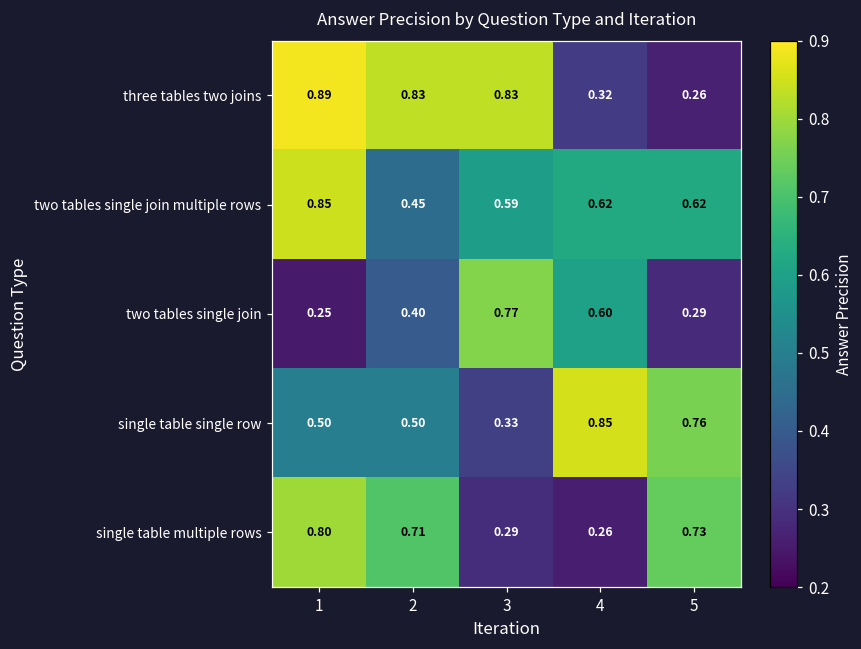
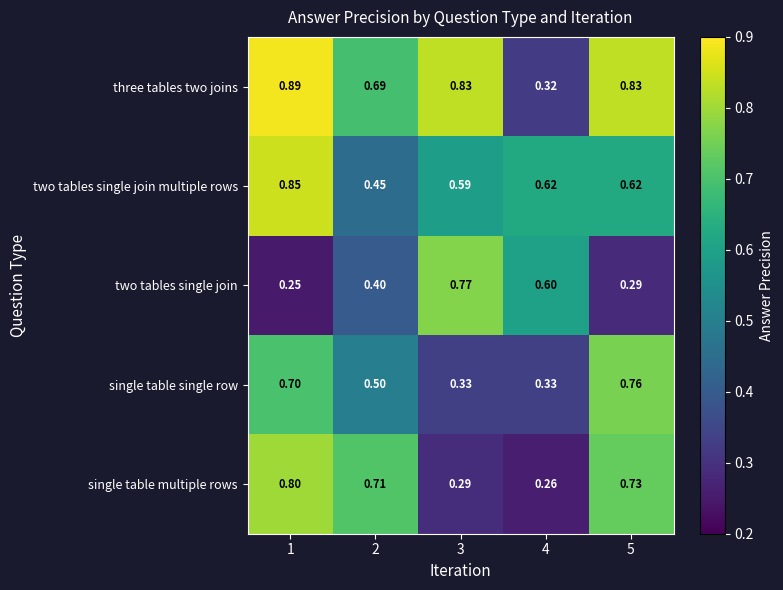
three tables two joins, 2: 0.83 -> 0.69
three tables two joins, 5: 0.26 -> 0.83
single table single row, 1: 0.50 -> 0.70
single table single row, 4: 0.85 -> 0.33
